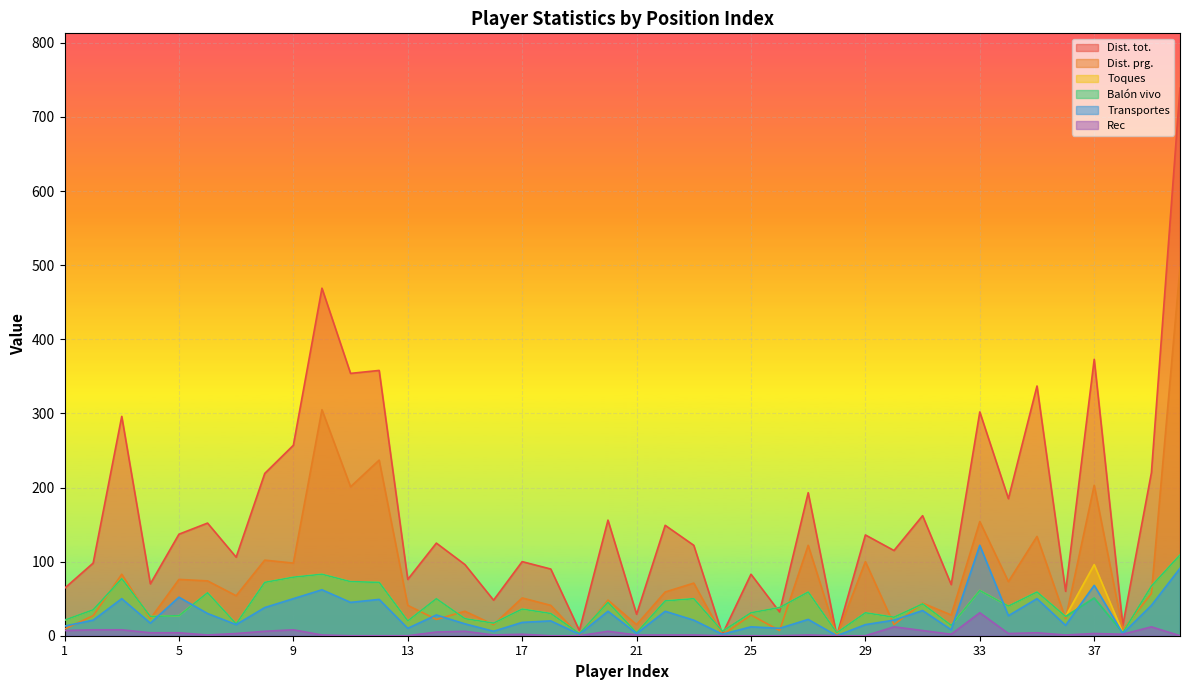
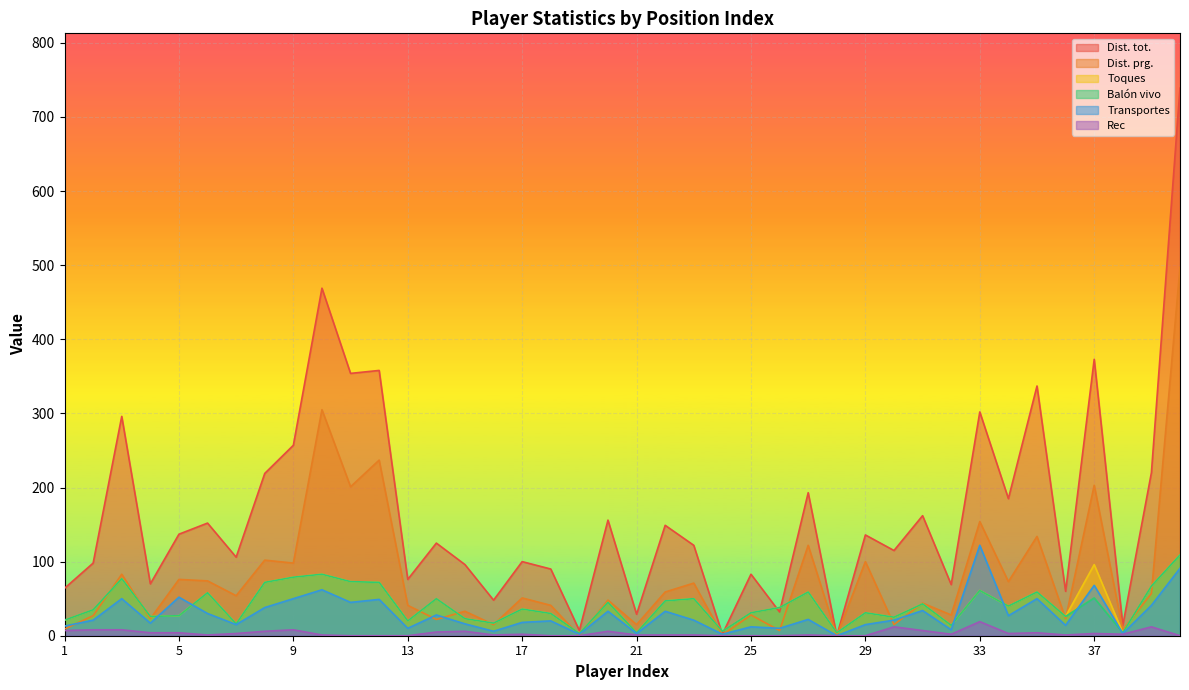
Rec, 33: 30 -> 20
